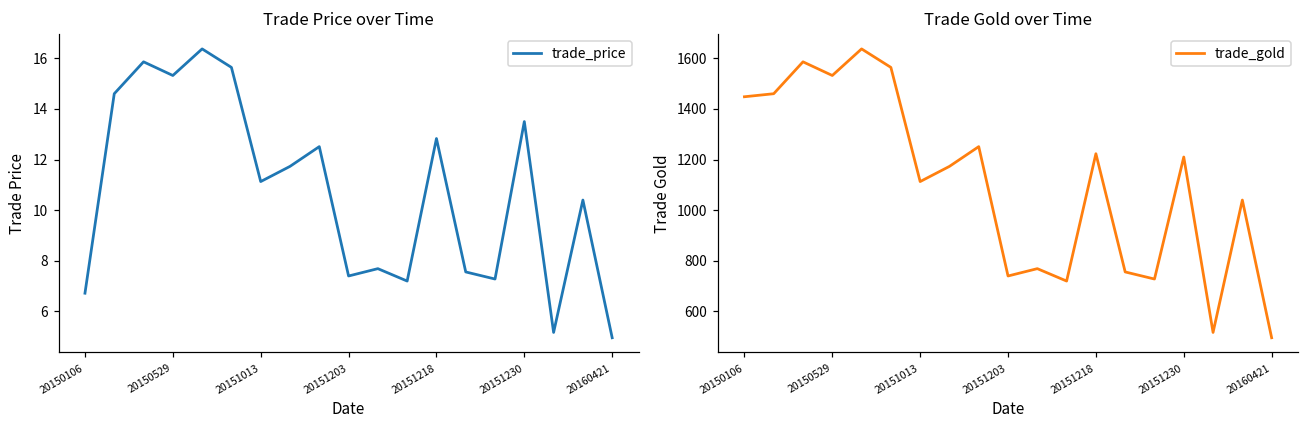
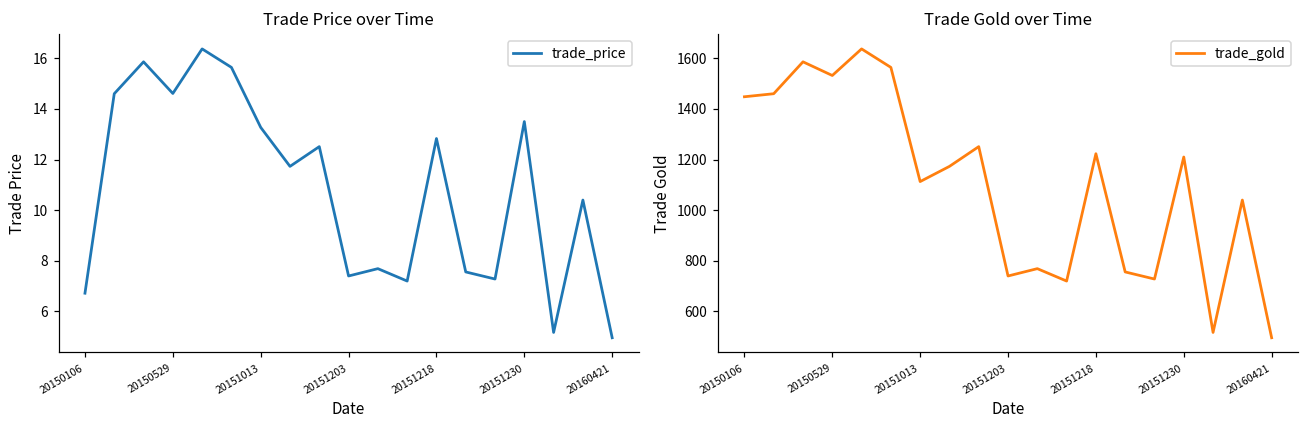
Trade Price over Time, 20150529: 15.3 -> 14.6
Trade Price over Time, 20151013: 11.1 -> 13.3
